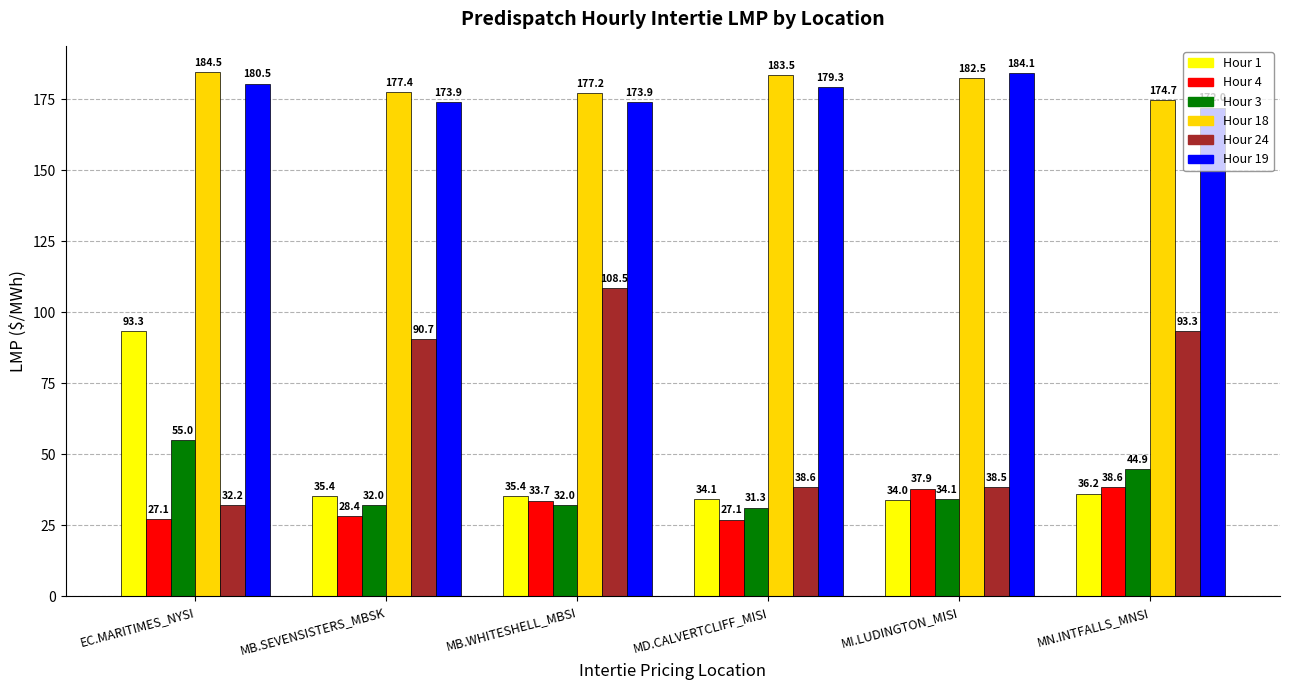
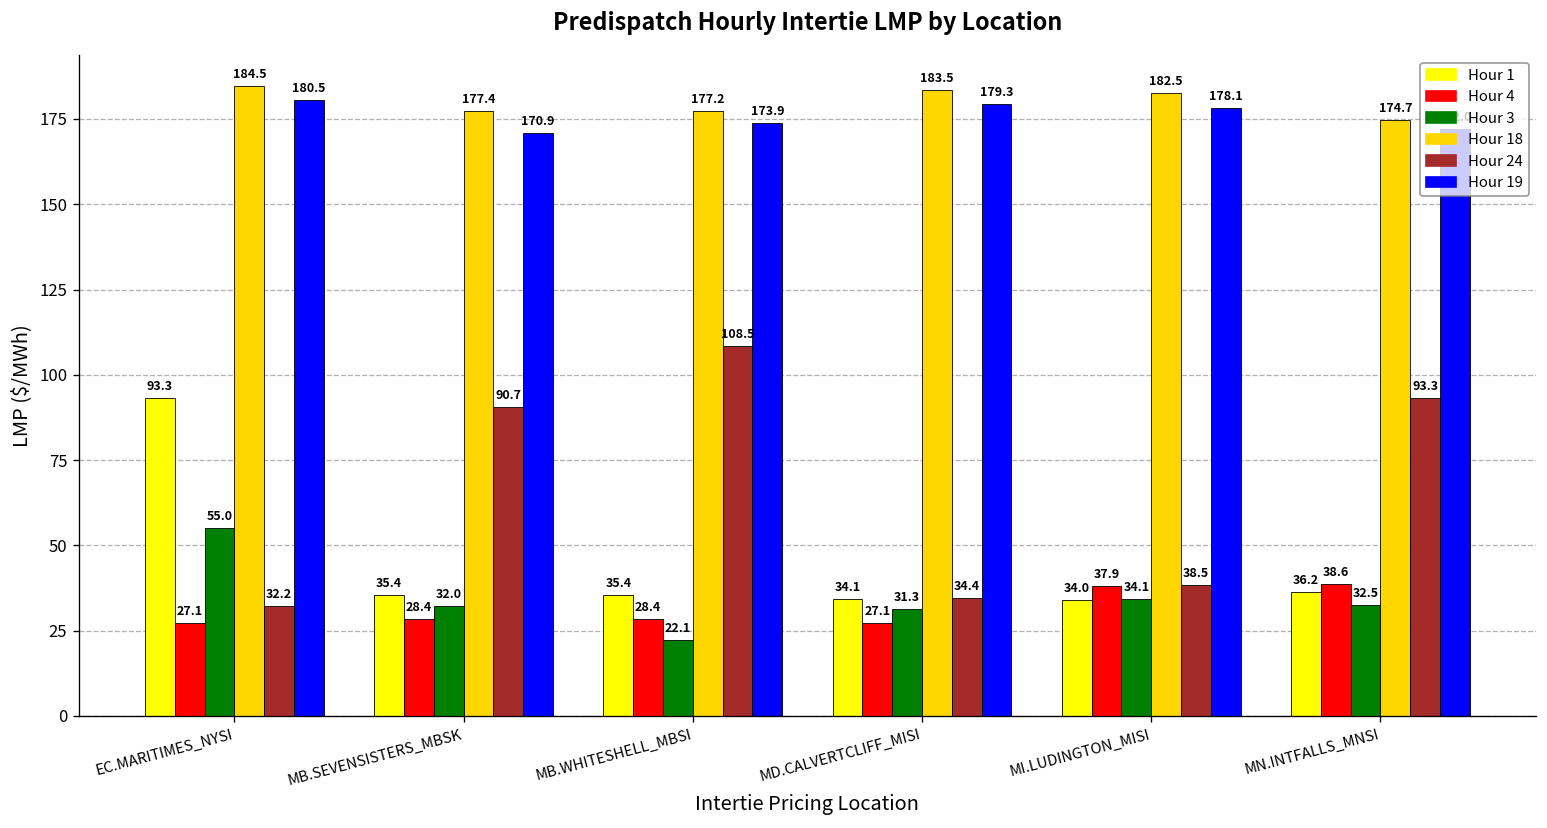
Hour 19, MB.SEVENSISTERS_MBSK: 173.9 -> 170.9
Hour 4, MB.WHITESHELL_MBSI: 33.7 -> 28.4
Hour 3, MB.WHITESHELL_MBSI: 32.0 -> 22.1
Hour 24, MD.CALVERTCLIFF_MISI: 38.6 -> 34.4
Hour 19, MI.LUDINGTON_MISI: 184.1 -> 178.1
Hour 3, MN.INTFALLS_MNSI: 44.9 -> 32.5
